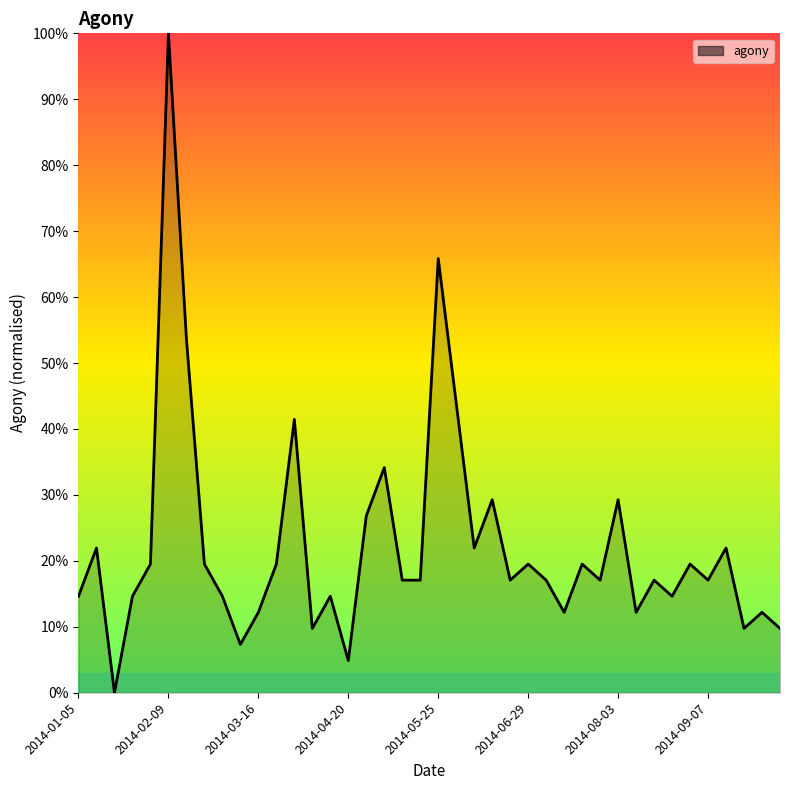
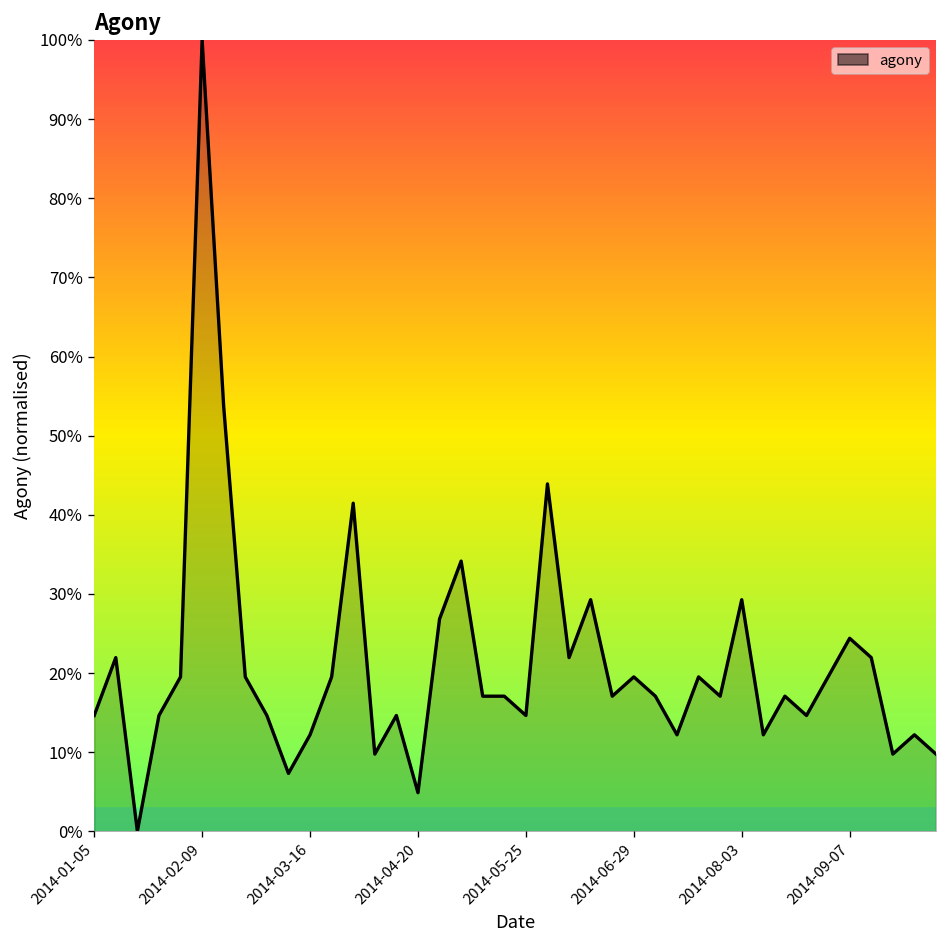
2014-05-25: 66% -> 15%
2014-09-07: 17% -> 24%
